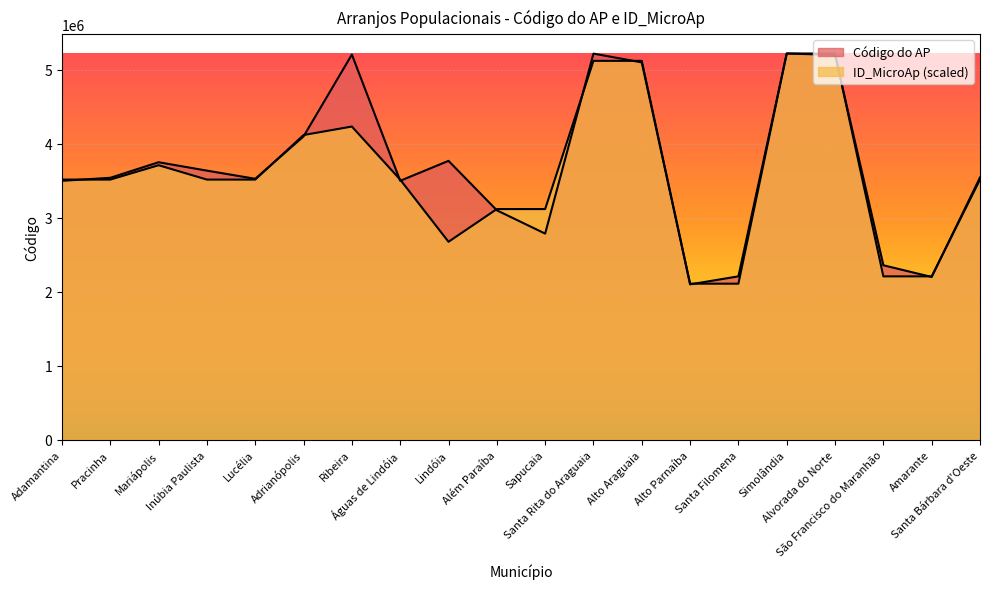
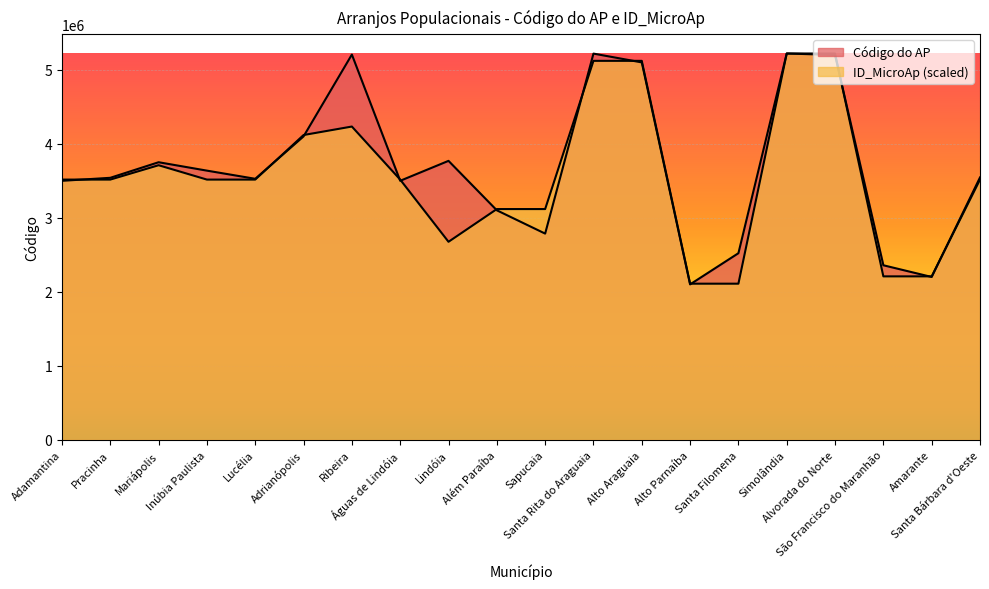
Código do AP, Santa Filomena: 2200000 -> 2500000
